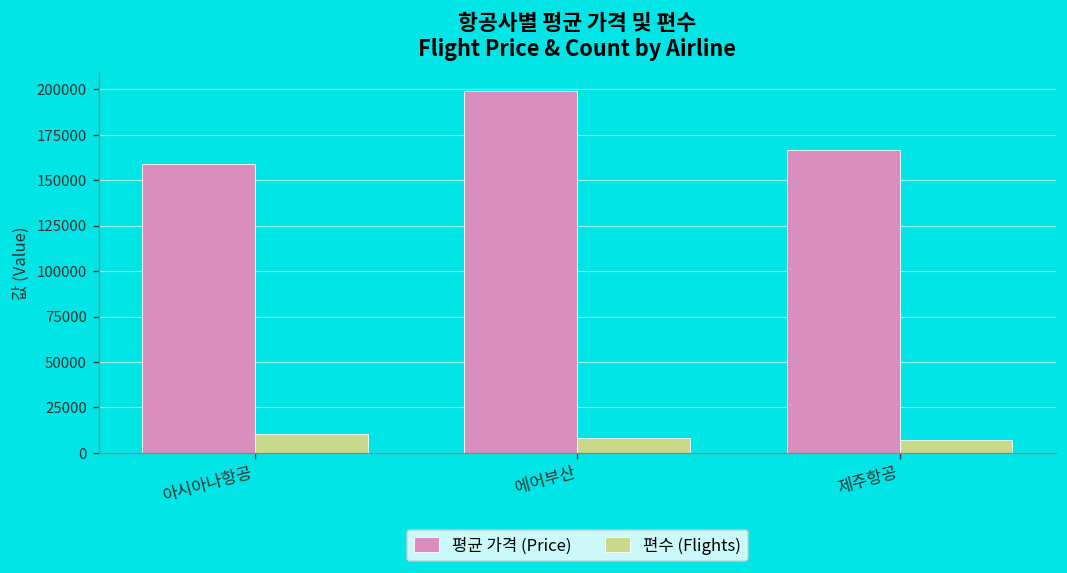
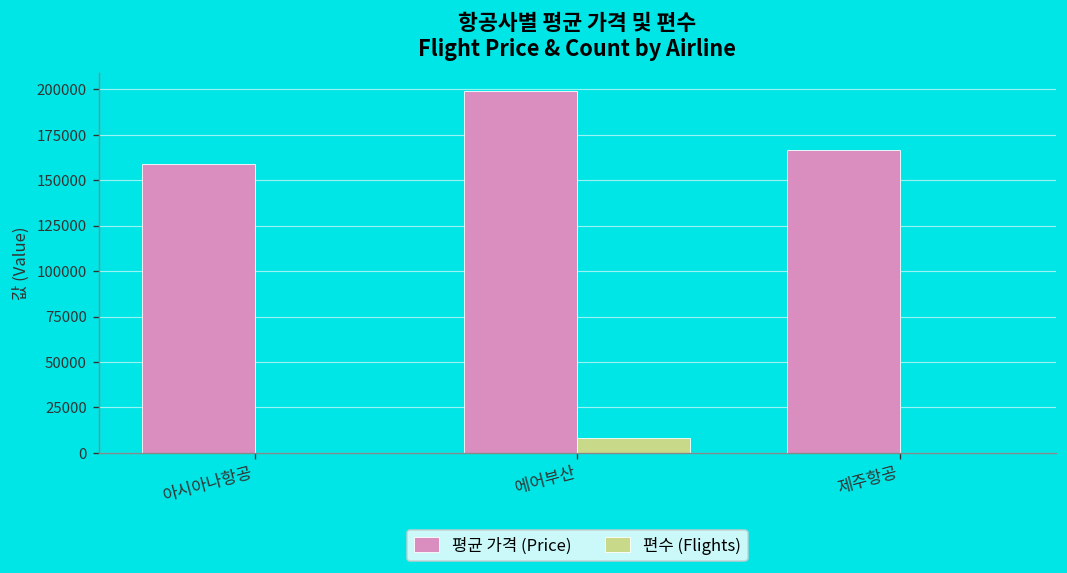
편수 (Flights), 아시아나항공: 11000 -> 0
편수 (Flights), 제주항공: 7000 -> 0
